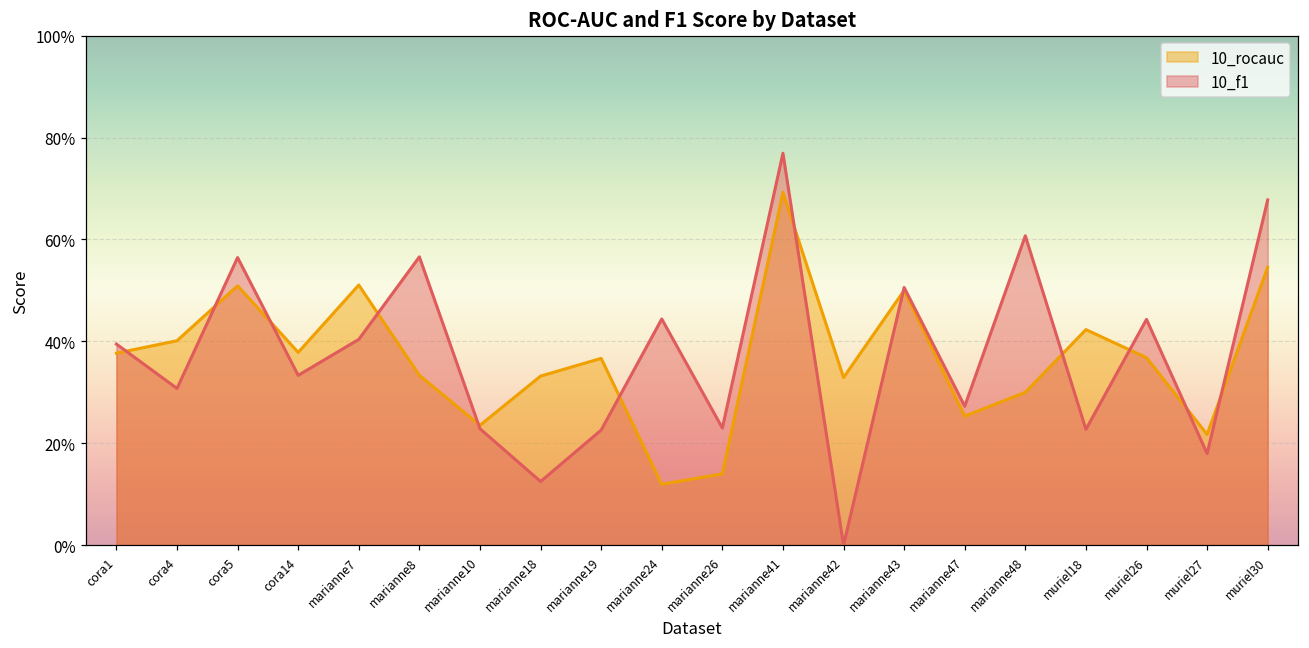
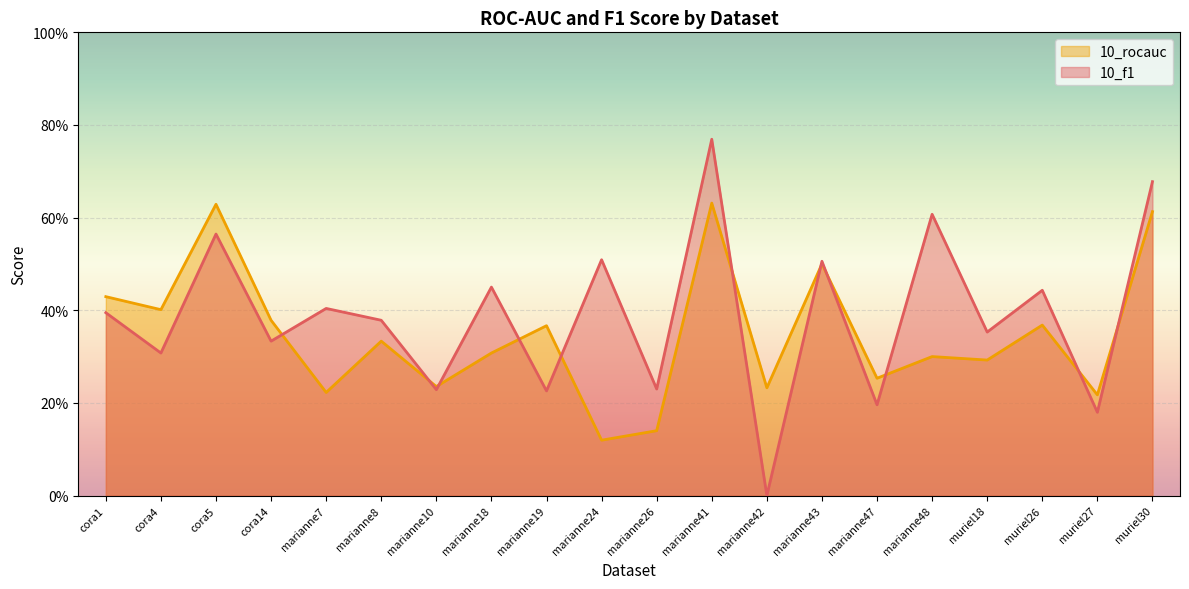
10_rocauc, cora1: 38% -> 43%
10_rocauc, cora5: 51% -> 63%
10_rocauc, marianne7: 51% -> 22%
10_f1, marianne8: 57% -> 38%
10_rocauc, marianne18: 33% -> 31%
10_f1, marianne18: 13% -> 45%
10_f1, marianne24: 44% -> 51%
10_rocauc, marianne41: 69% -> 63%
10_rocauc, marianne42: 33% -> 23%
10_f1, marianne47: 27% -> 20%
10_rocauc, muriel18: 42% -> 29%
10_f1, muriel18: 23% -> 35%
10_rocauc, muriel30: 55% -> 61%
